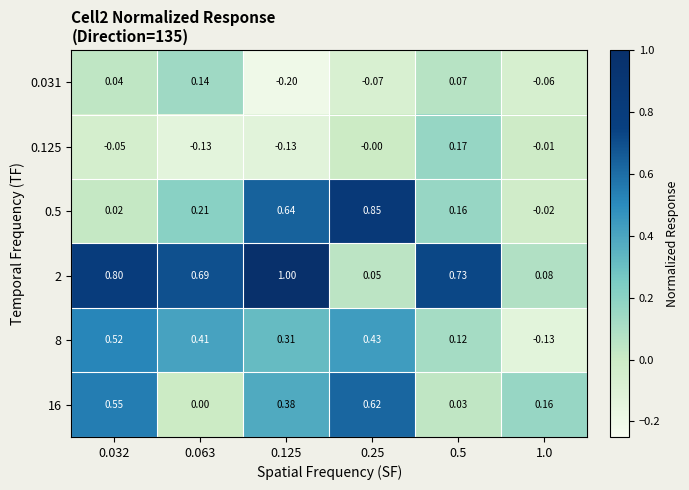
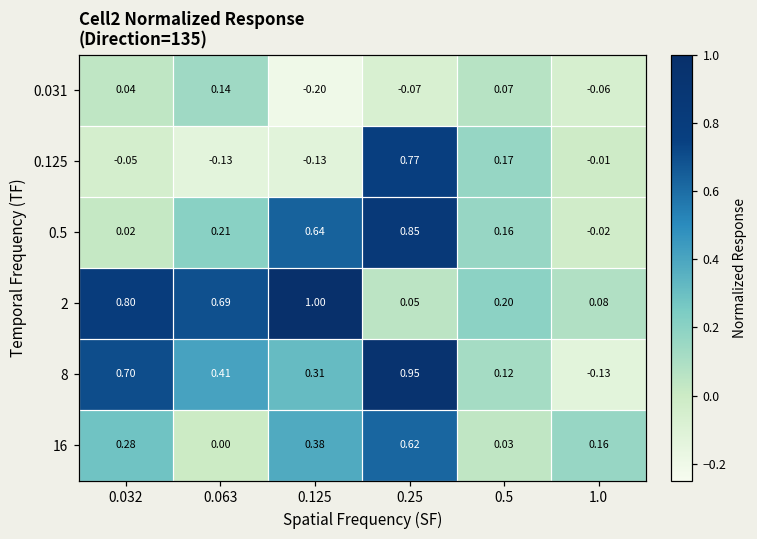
0.125, 0.25: -0.00 -> 0.77
2, 0.5: 0.73 -> 0.20
8, 0.032: 0.52 -> 0.70
8, 0.25: 0.43 -> 0.95
16, 0.032: 0.55 -> 0.28
